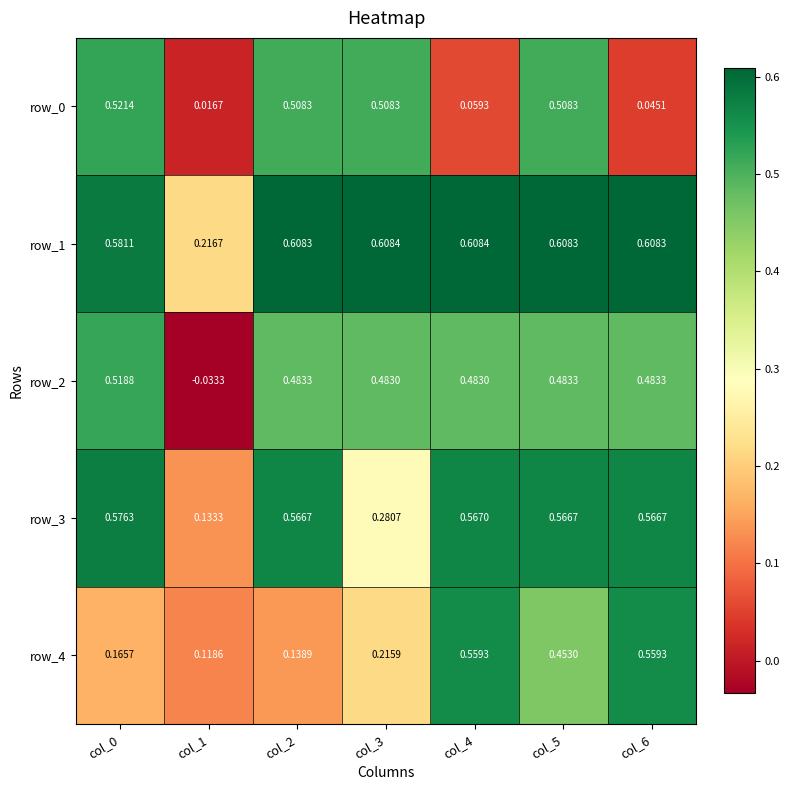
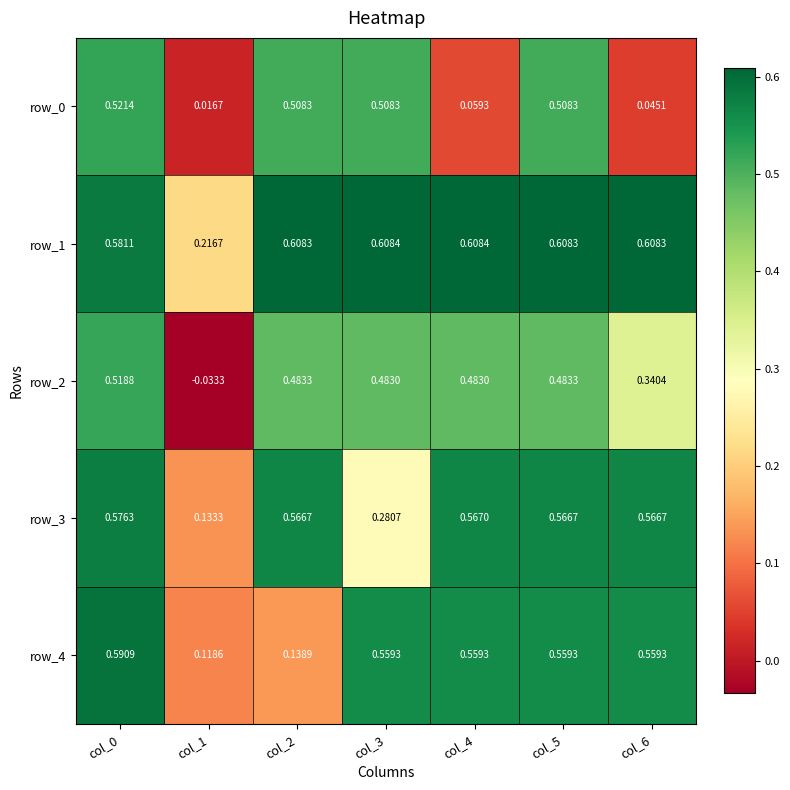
row_2, col_6: 0.4833 -> 0.3404
row_4, col_0: 0.1657 -> 0.5909
row_4, col_3: 0.2159 -> 0.5593
row_4, col_5: 0.4530 -> 0.5593
